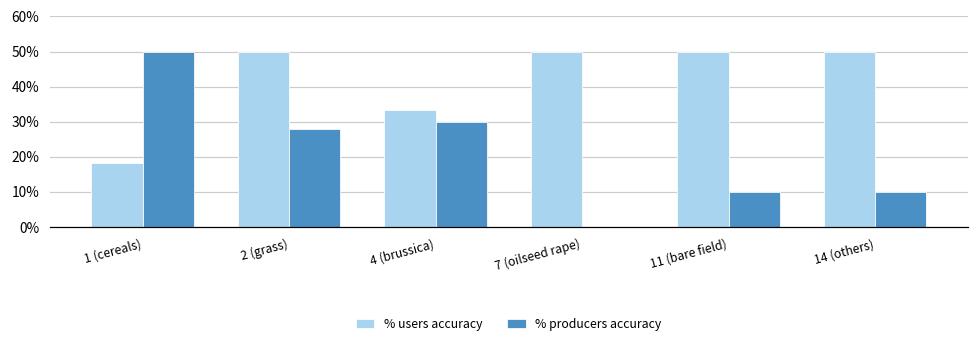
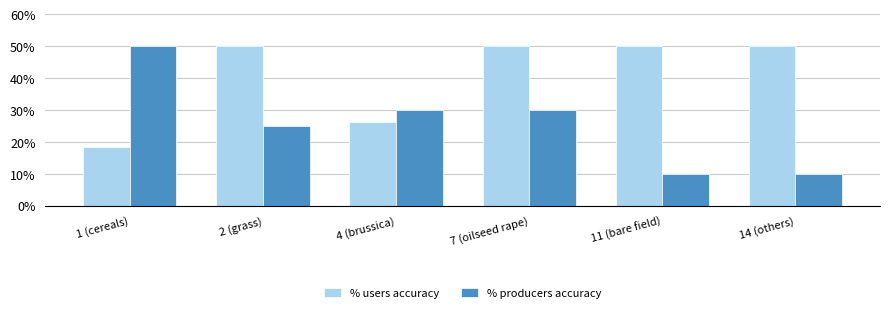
% producers accuracy, 2 (grass): 28% -> 25%
% users accuracy, 4 (brussica): 33% -> 26%
% producers accuracy, 7 (oilseed rape): 0% -> 30%
